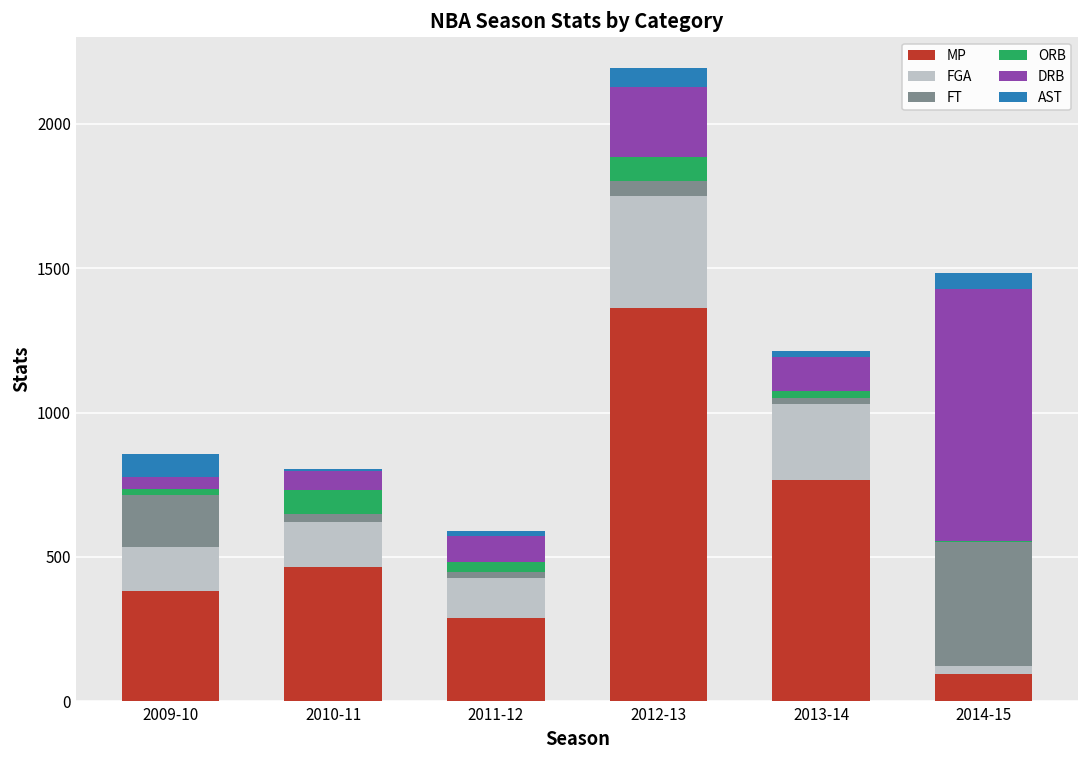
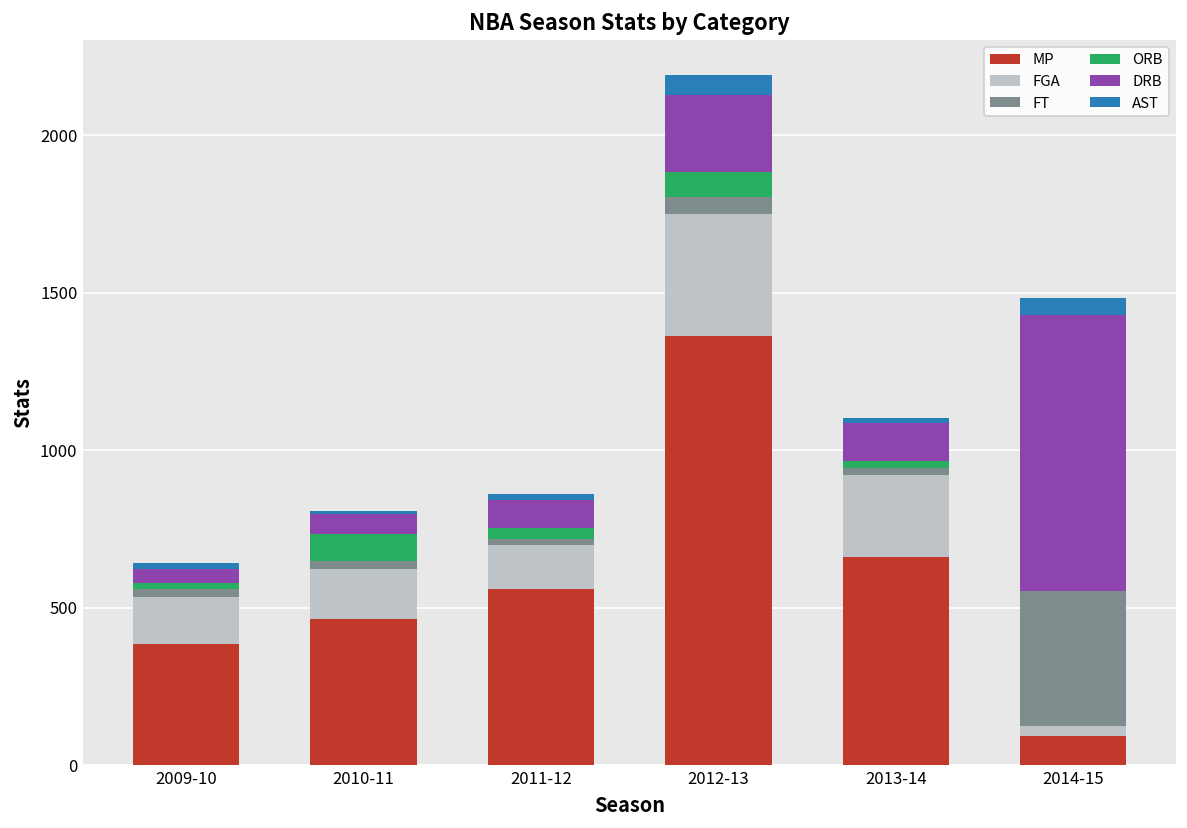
FT, 2009-10: 180 -> 30
AST, 2009-10: 80 -> 20
MP, 2011-12: 290 -> 560
MP, 2013-14: 770 -> 660
